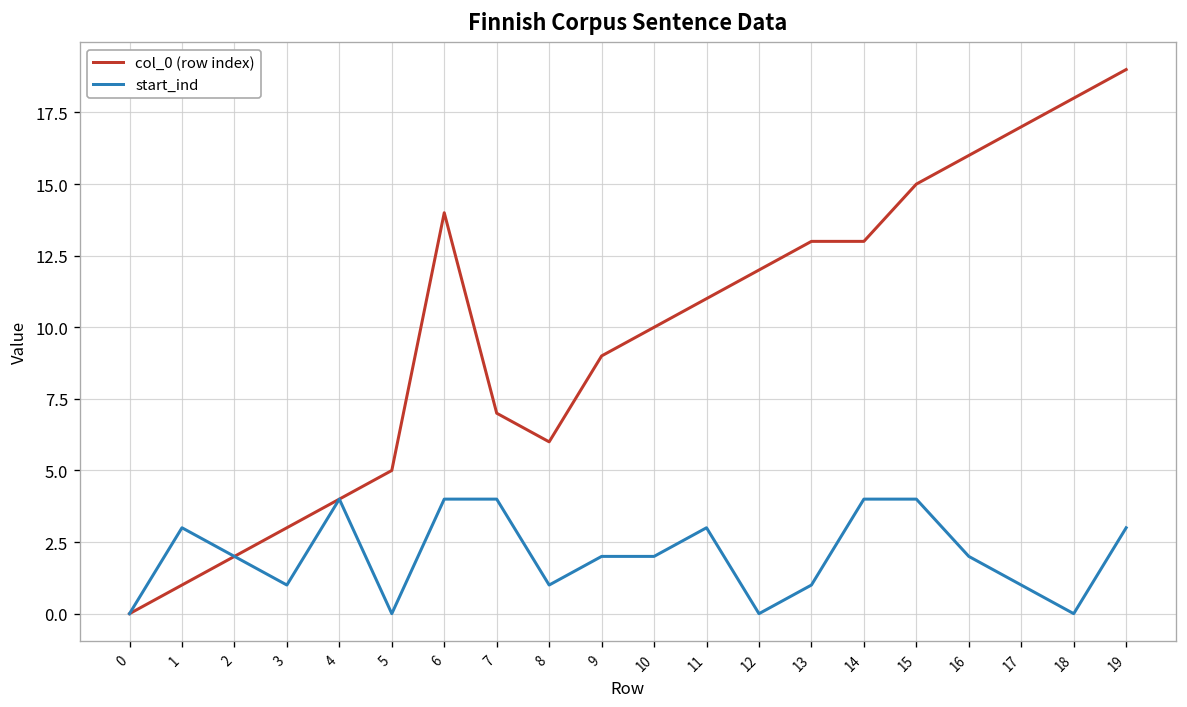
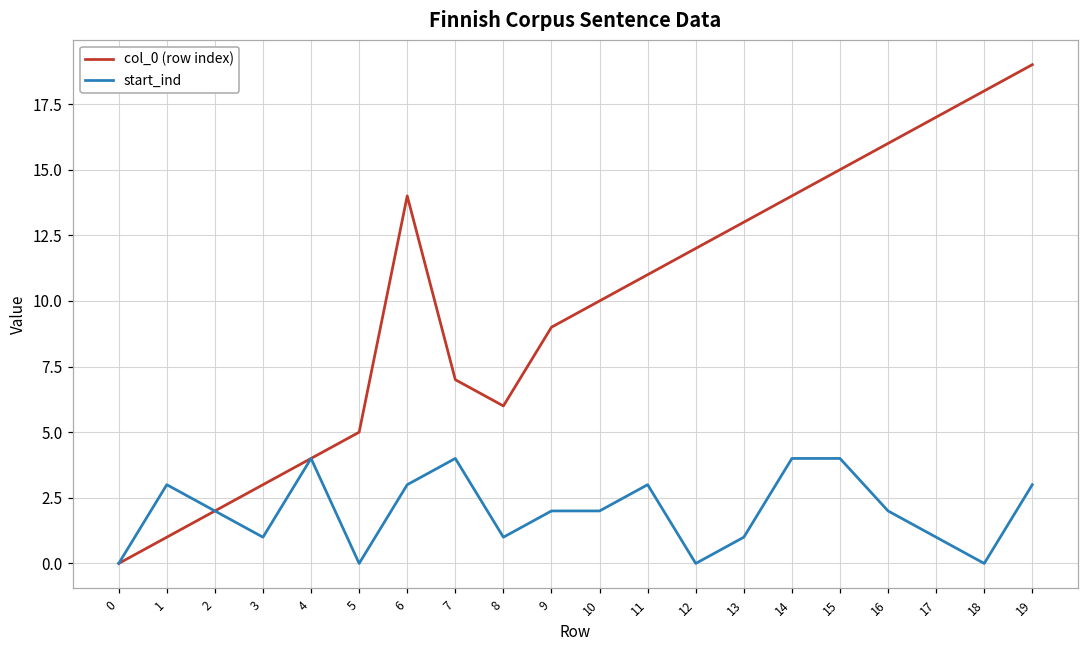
start_ind, 6: 4 -> 3
col_0 (row index), 14: 13 -> 14
